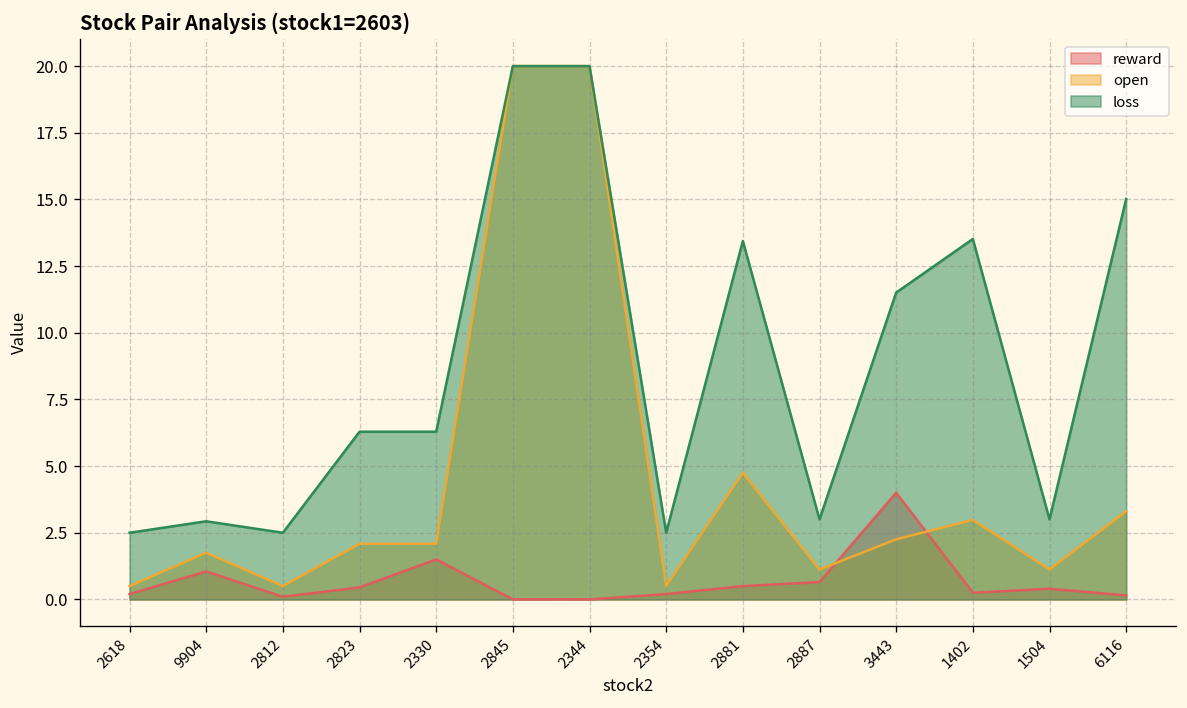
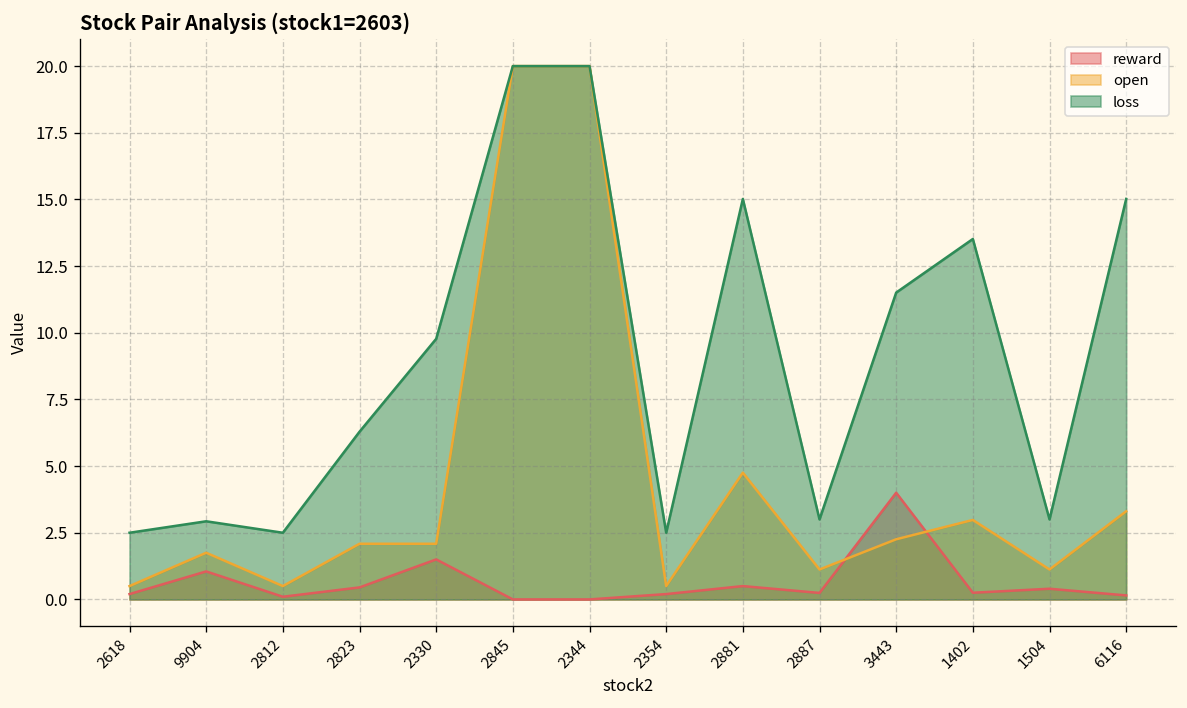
loss, 2330: 6.3 -> 9.8
loss, 2881: 13.4 -> 15.0
reward, 2887: 0.6 -> 0.2
